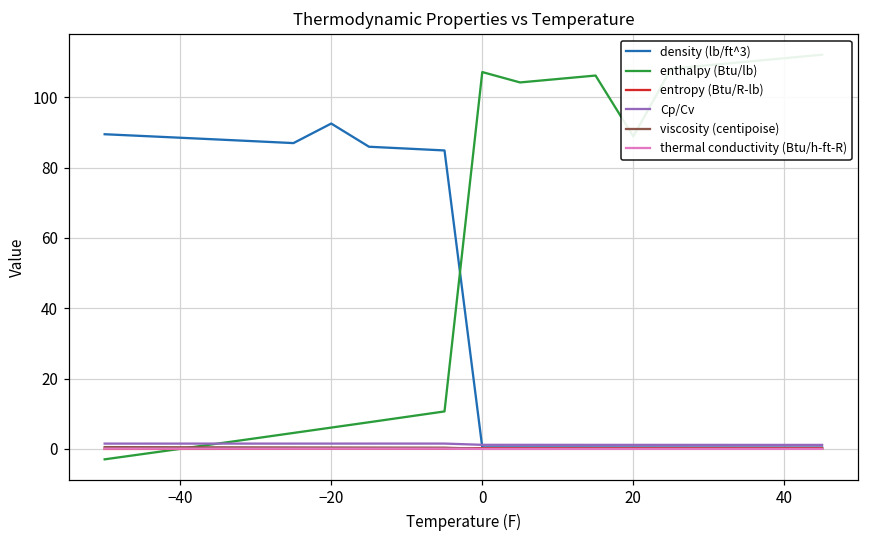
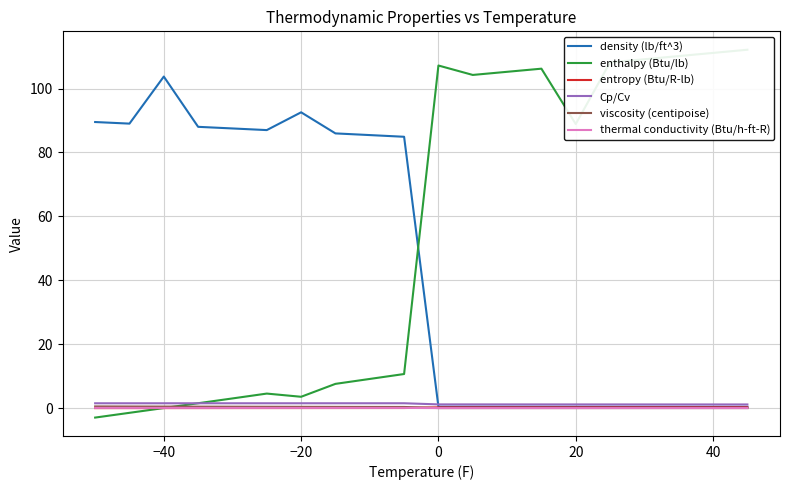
density (lb/ft^3), −40: 89 -> 104
enthalpy (Btu/lb), −20: 6 -> 4
